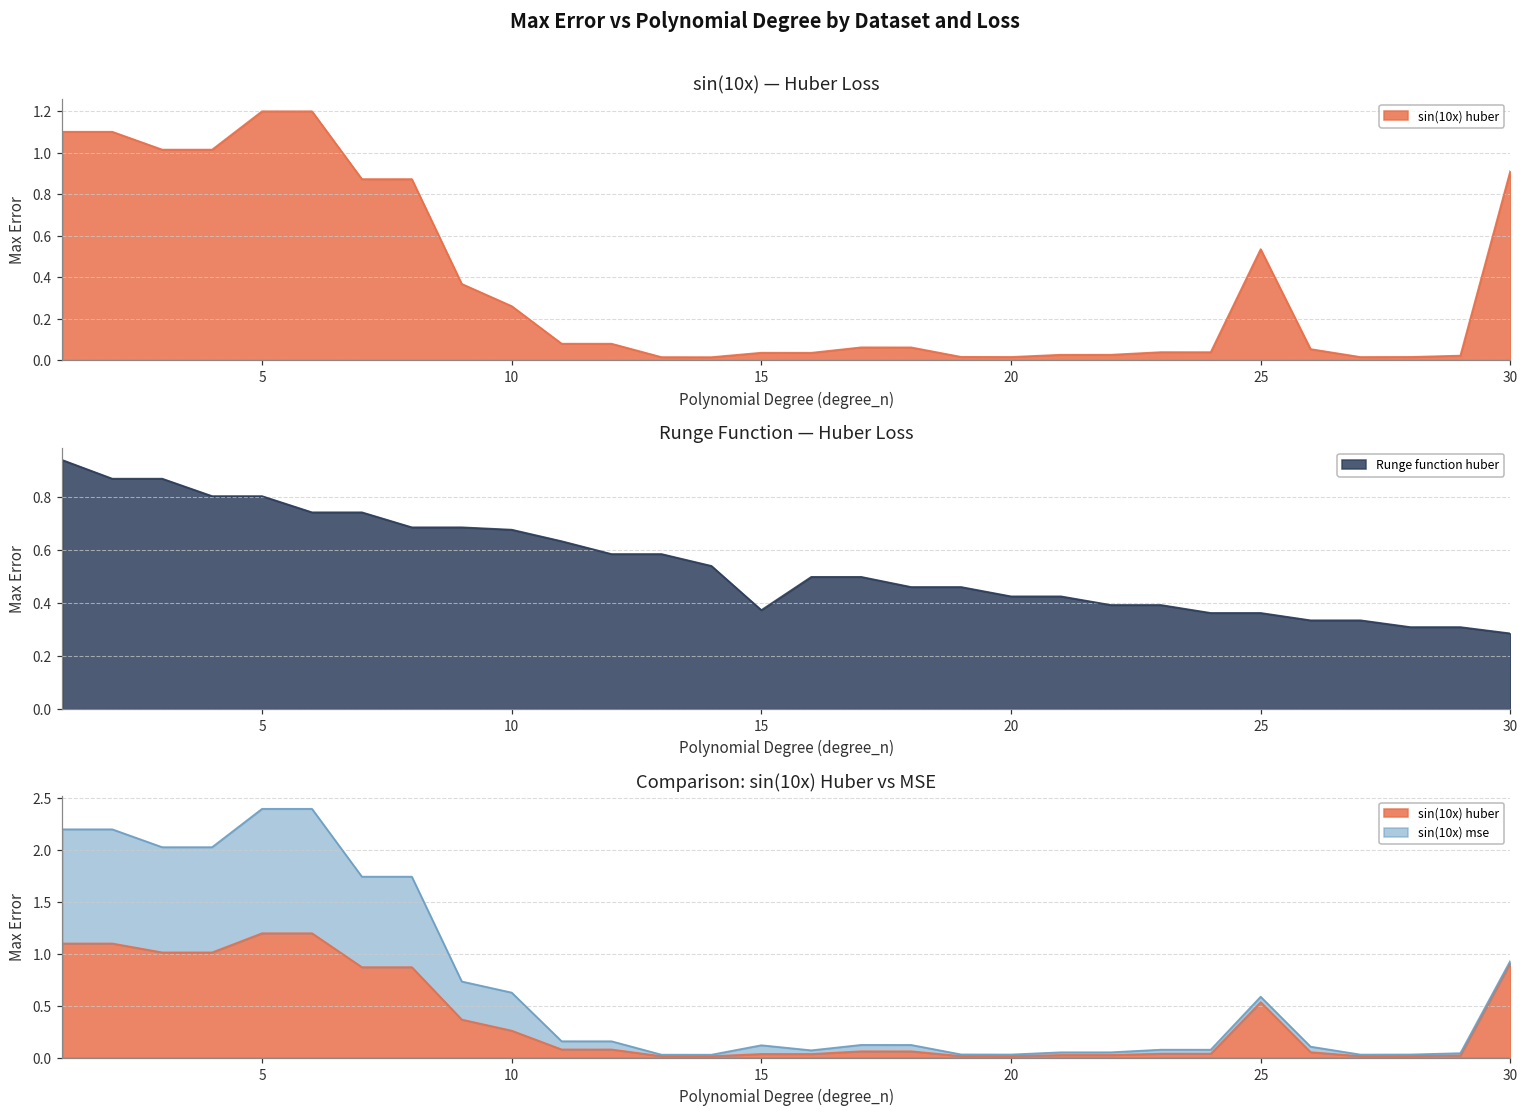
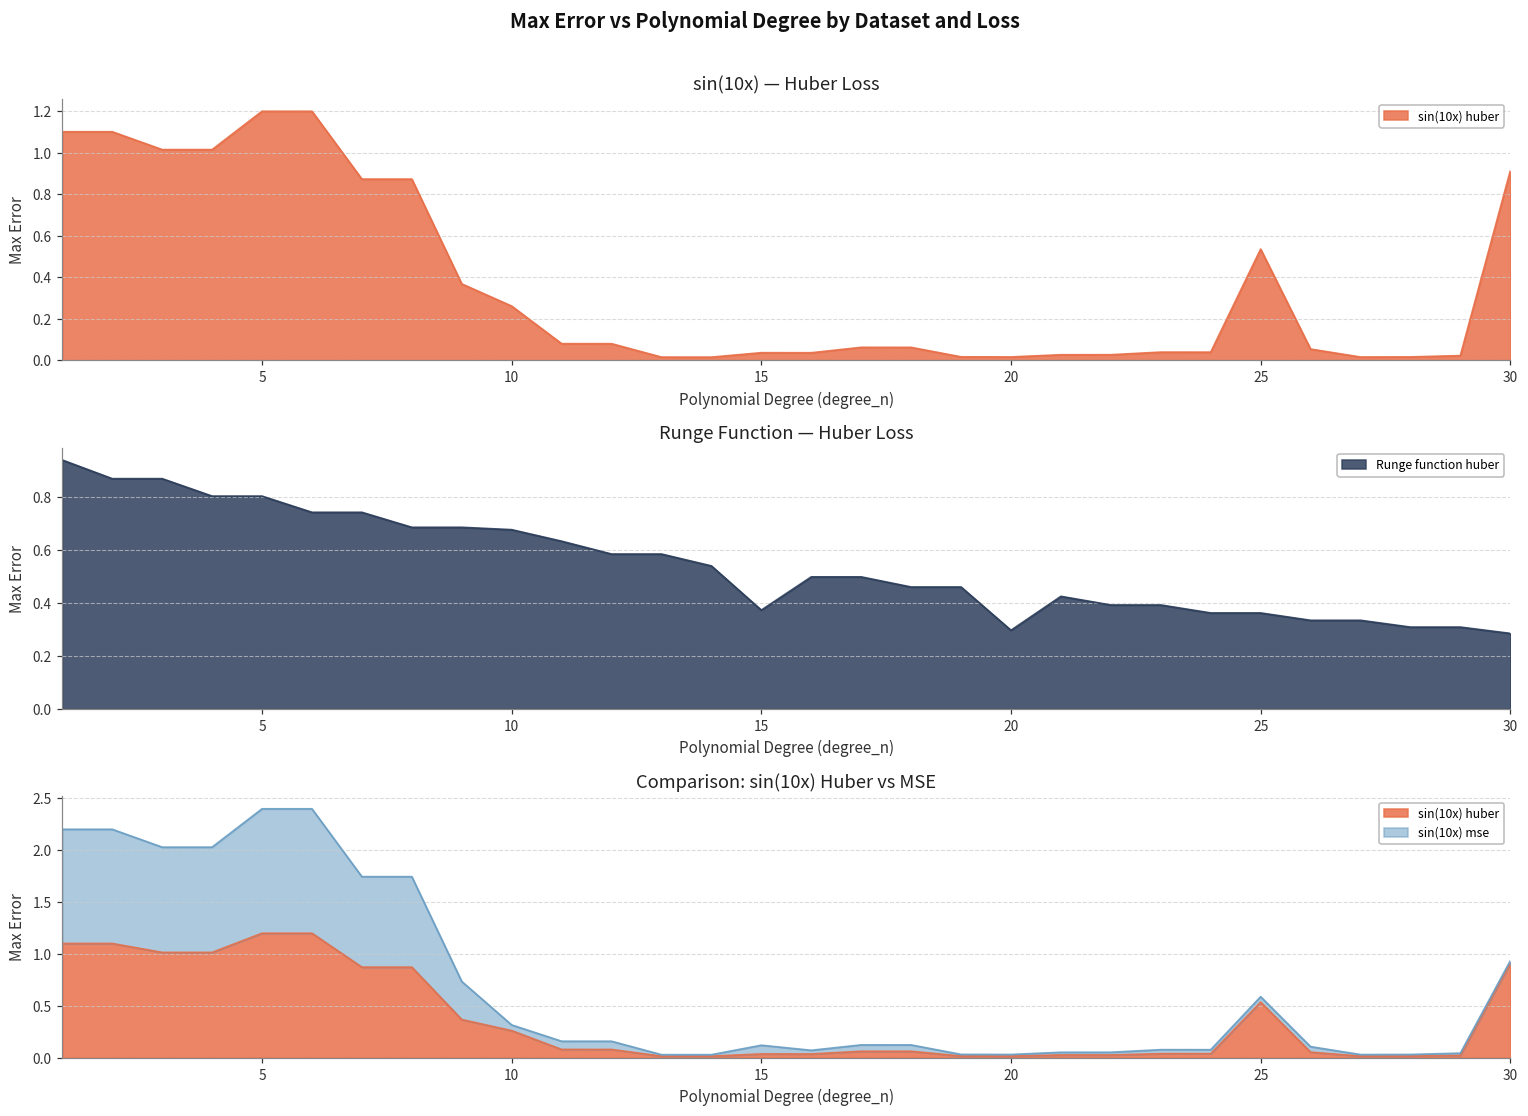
Runge Function — Huber Loss, 20: 0.42 -> 0.30
Comparison: sin(10x) Huber vs MSE, sin(10x) mse, 10: 0.4 -> 0.1
